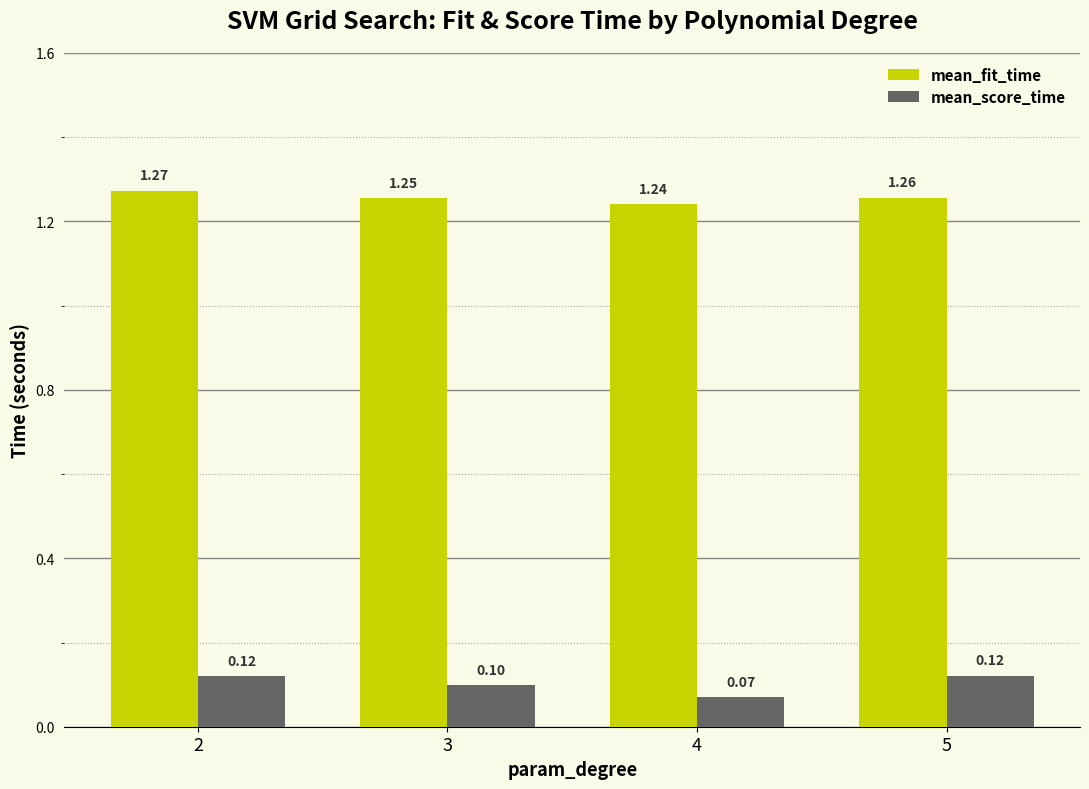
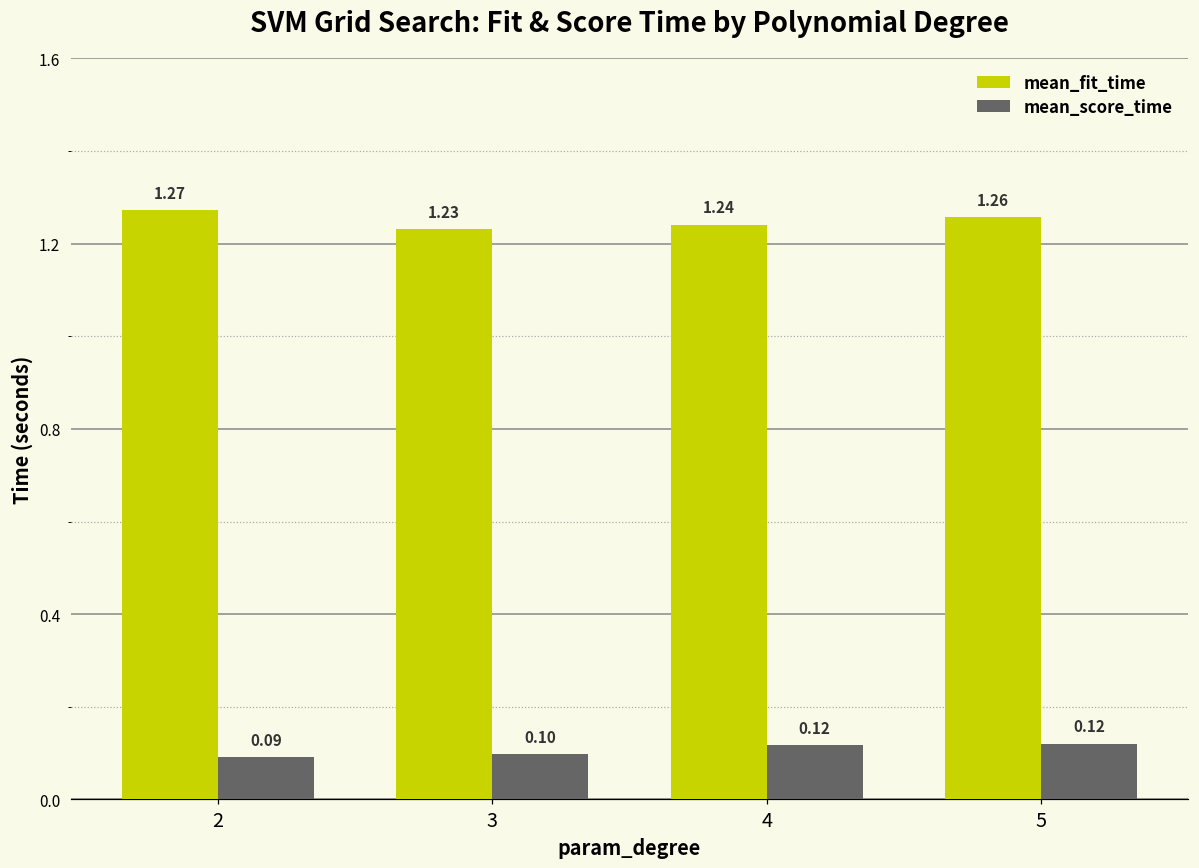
mean_score_time, 2: 0.12 -> 0.09
mean_fit_time, 3: 1.25 -> 1.23
mean_score_time, 4: 0.07 -> 0.12
